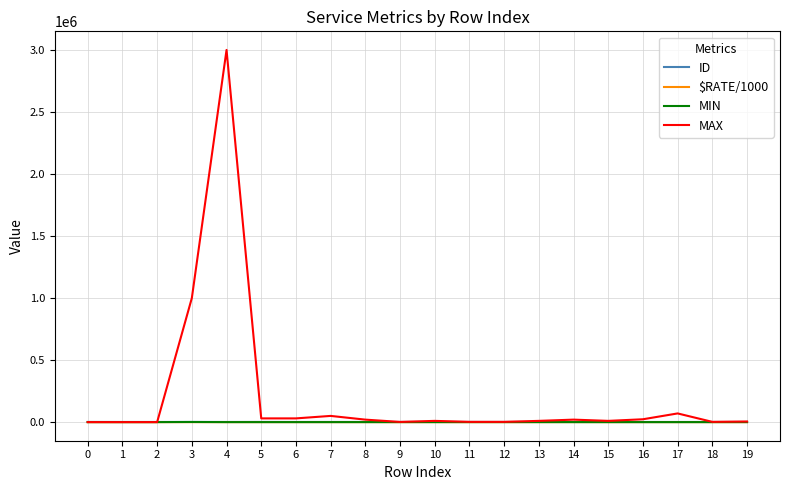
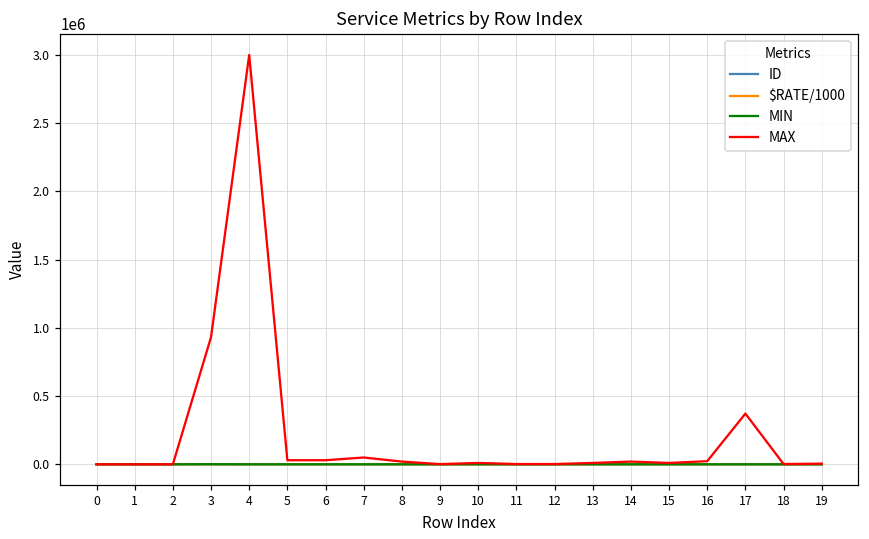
MAX, 3: 1000000 -> 930000
MAX, 17: 70000 -> 370000
